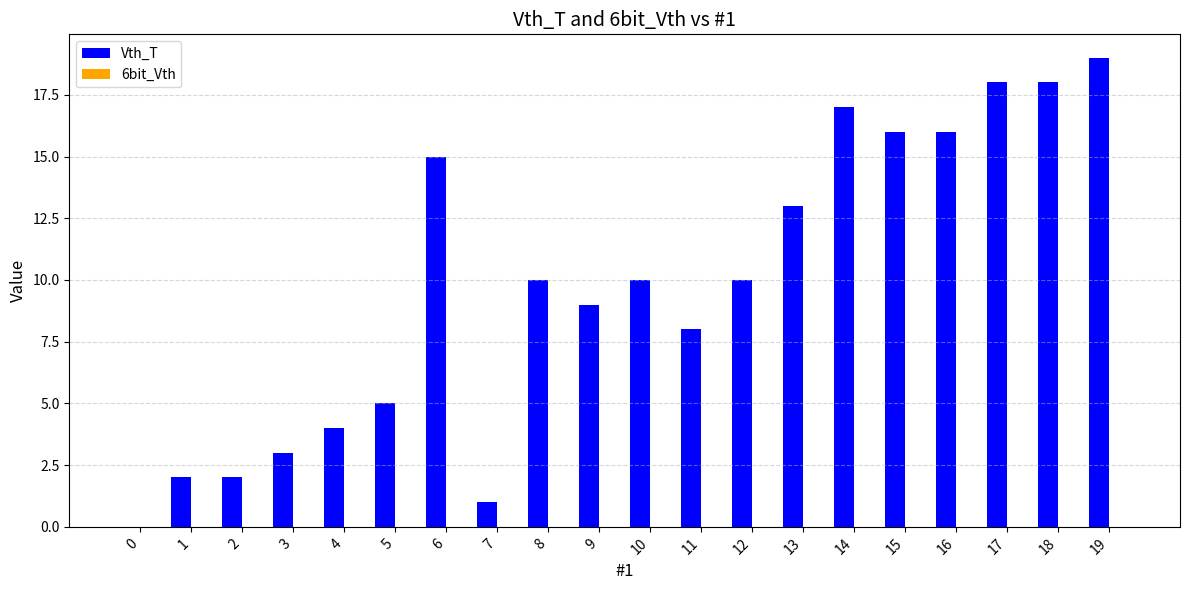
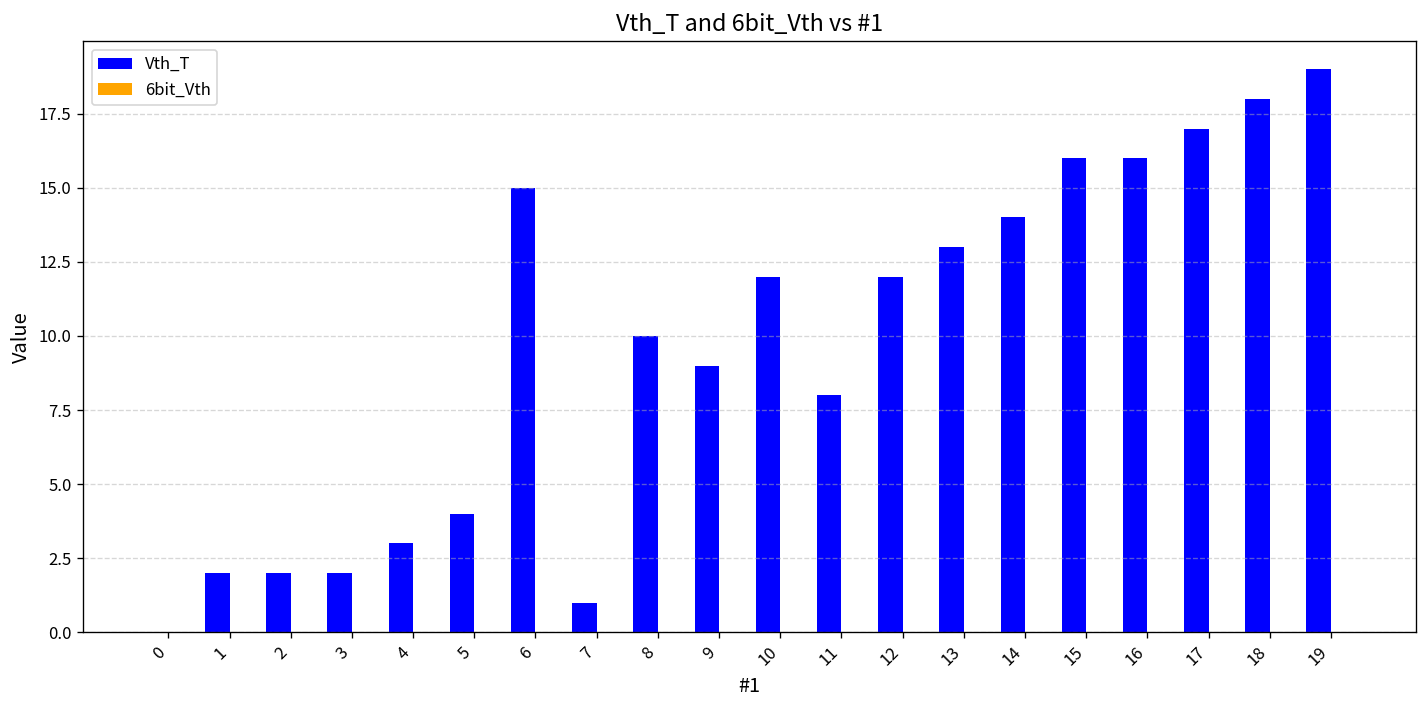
Vth_T, 3: 3 -> 2
Vth_T, 4: 4 -> 3
Vth_T, 5: 5 -> 4
Vth_T, 10: 10 -> 12
Vth_T, 12: 10 -> 12
Vth_T, 14: 17 -> 14
Vth_T, 17: 18 -> 17
